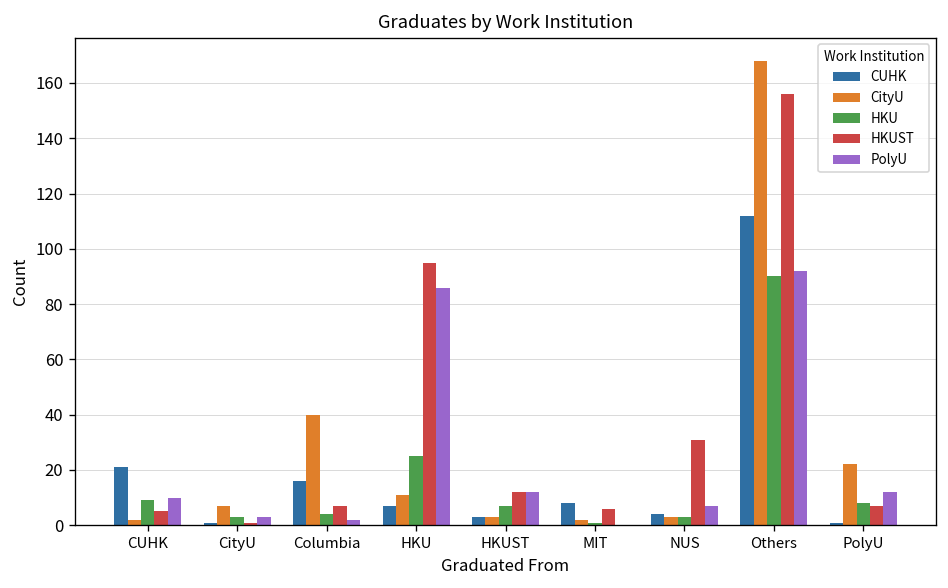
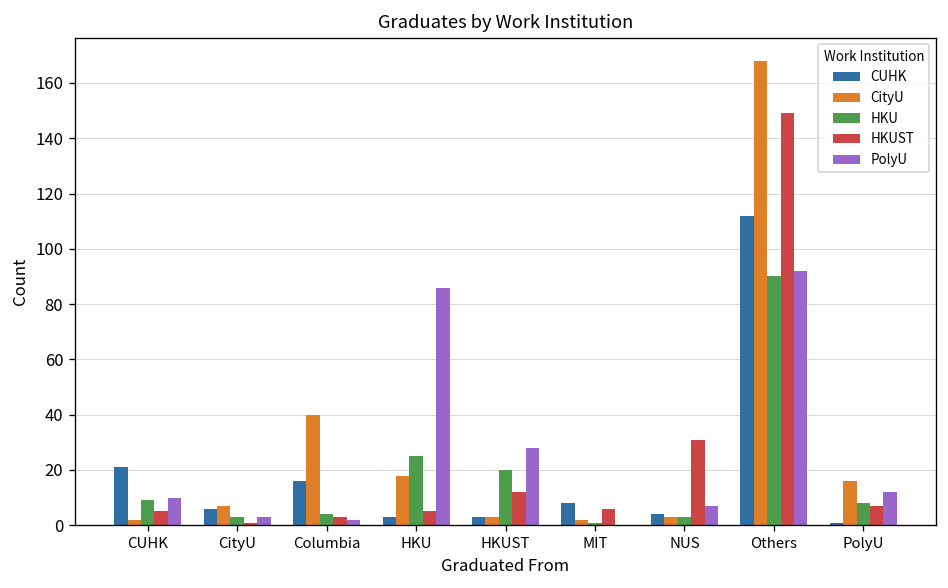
CUHK, CityU: 1 -> 6
HKUST, Columbia: 7 -> 3
CUHK, HKU: 7 -> 3
CityU, HKU: 11 -> 18
HKUST, HKU: 95 -> 5
HKU, HKUST: 7 -> 20
PolyU, HKUST: 12 -> 28
HKUST, Others: 156 -> 149
CityU, PolyU: 22 -> 16
